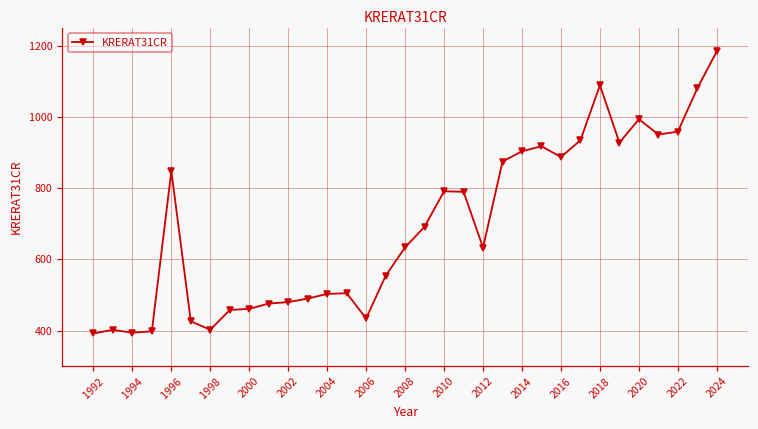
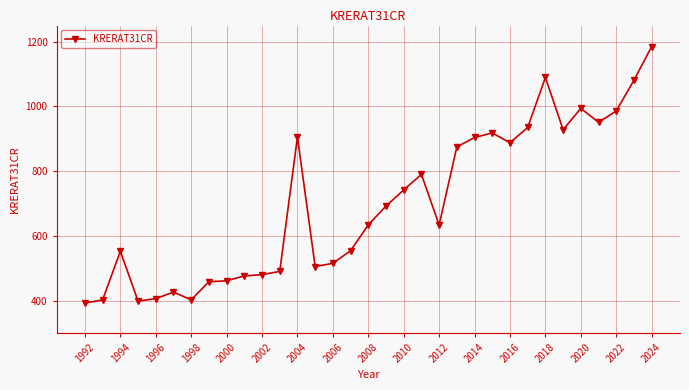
1994: 390 -> 550
1996: 850 -> 410
2004: 500 -> 910
2006: 430 -> 520
2010: 790 -> 740
2022: 960 -> 990
